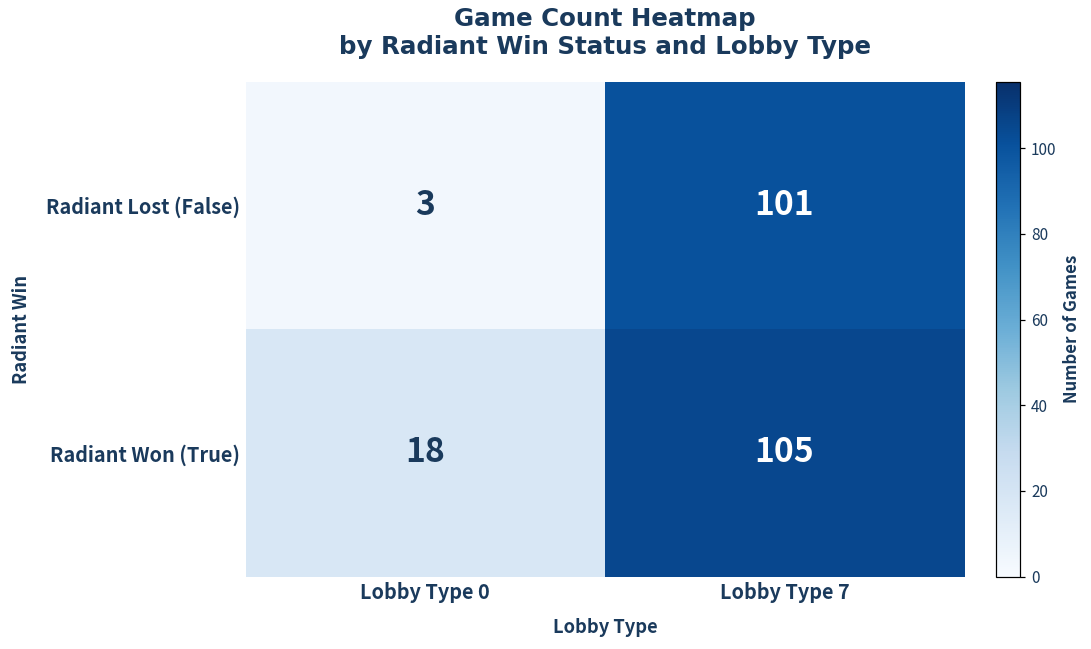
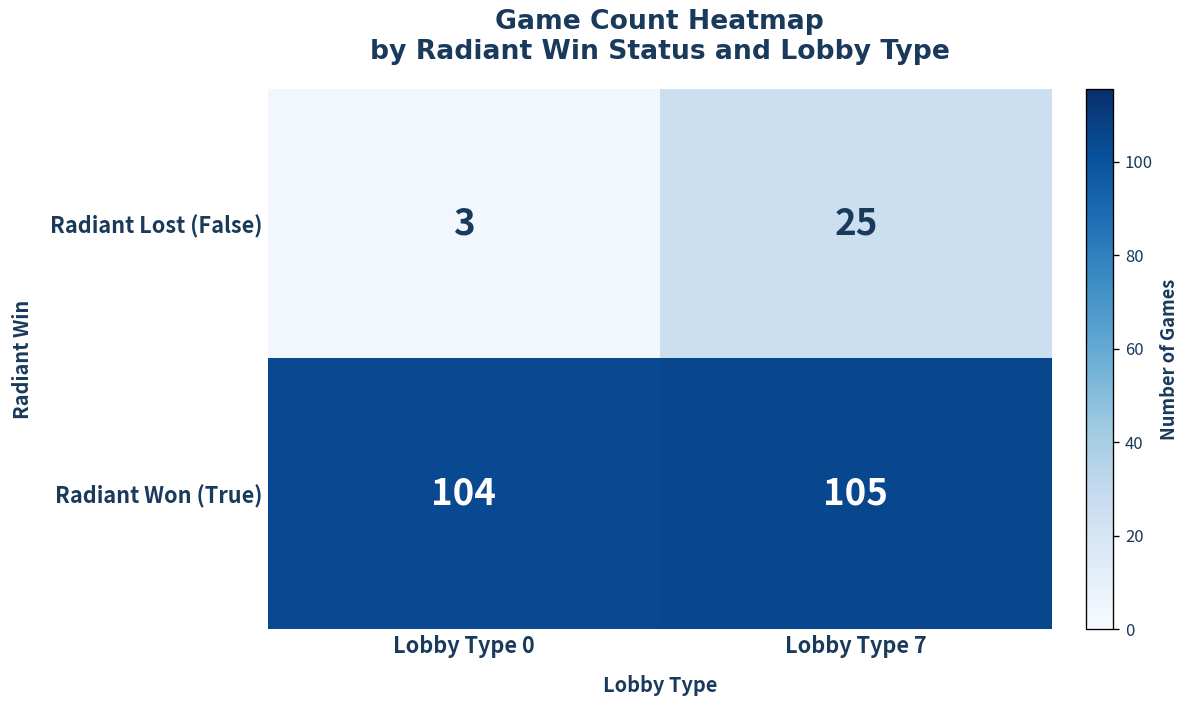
Radiant Lost (False), Lobby Type 7: 101 -> 25
Radiant Won (True), Lobby Type 0: 18 -> 104
